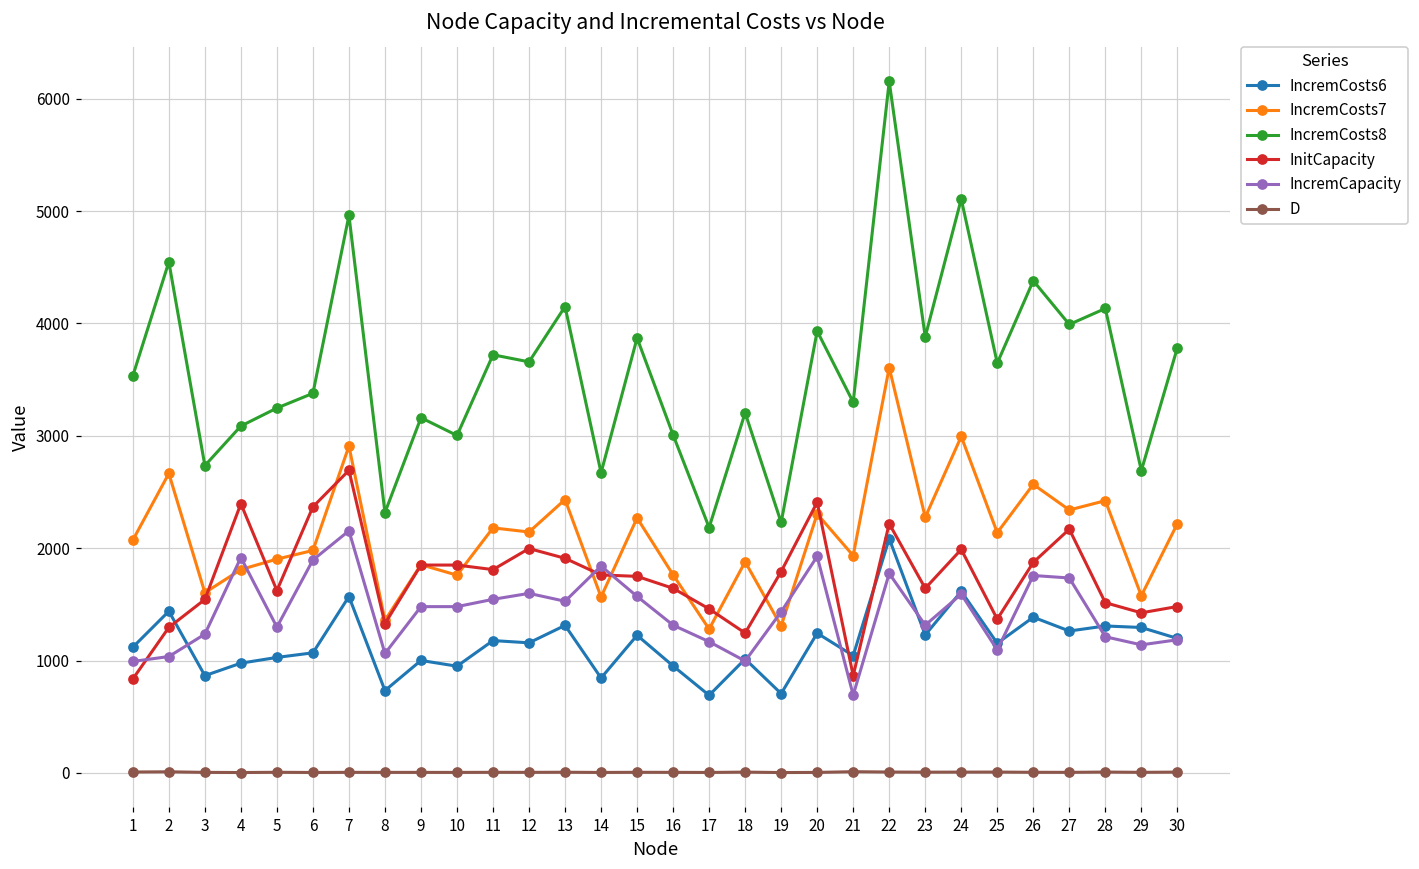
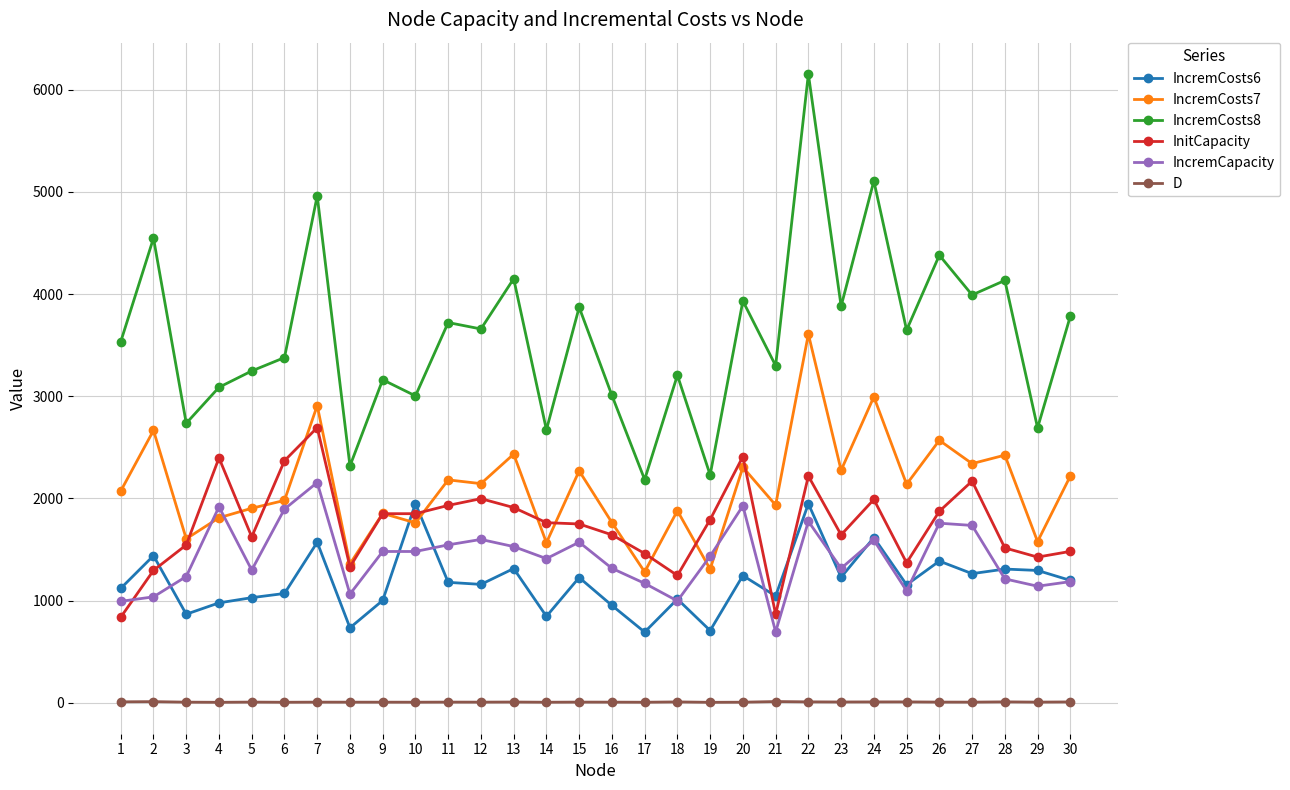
IncremCosts6, 10: 950 -> 1950
InitCapacity, 11: 1810 -> 1930
IncremCapacity, 14: 1840 -> 1410
IncremCosts6, 22: 2080 -> 1950
